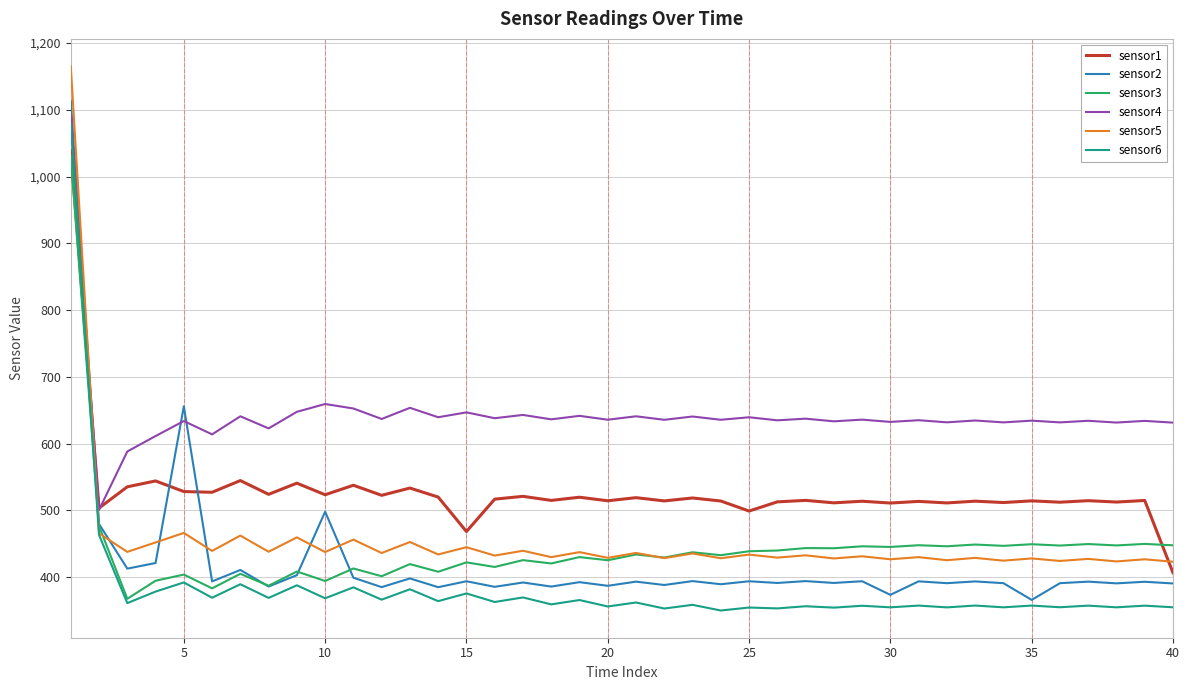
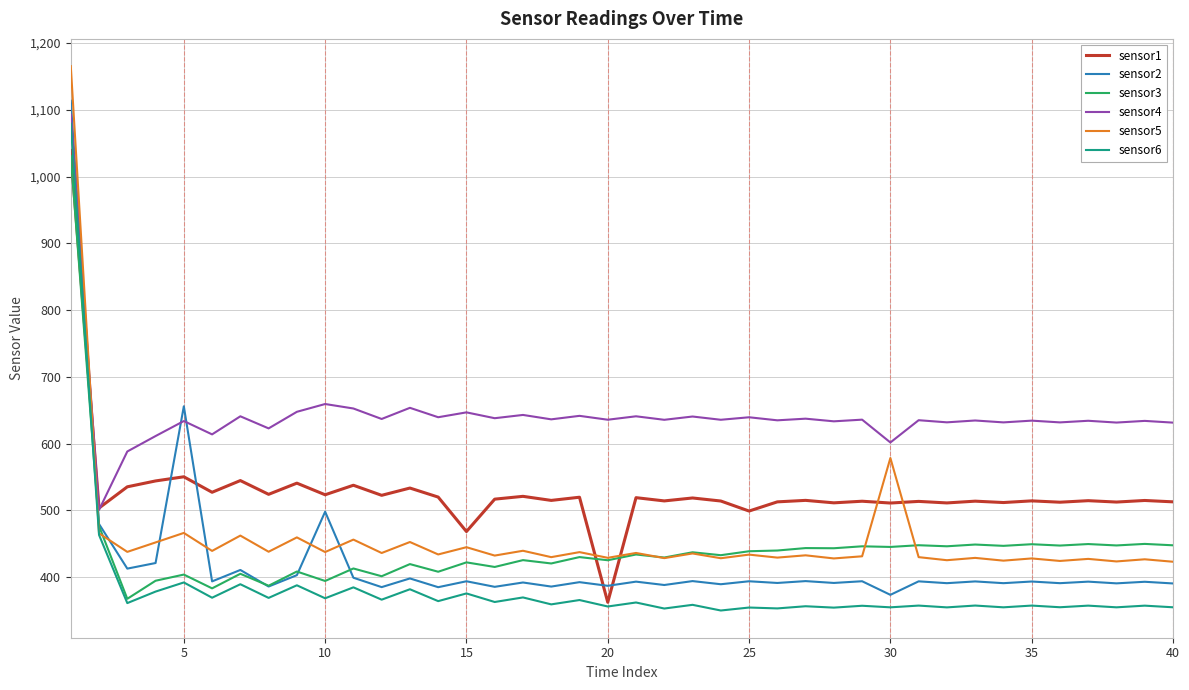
sensor1, 5: 530 -> 550
sensor1, 20: 510 -> 360
sensor4, 30: 630 -> 600
sensor5, 30: 430 -> 580
sensor2, 35: 370 -> 390
sensor1, 40: 410 -> 510
